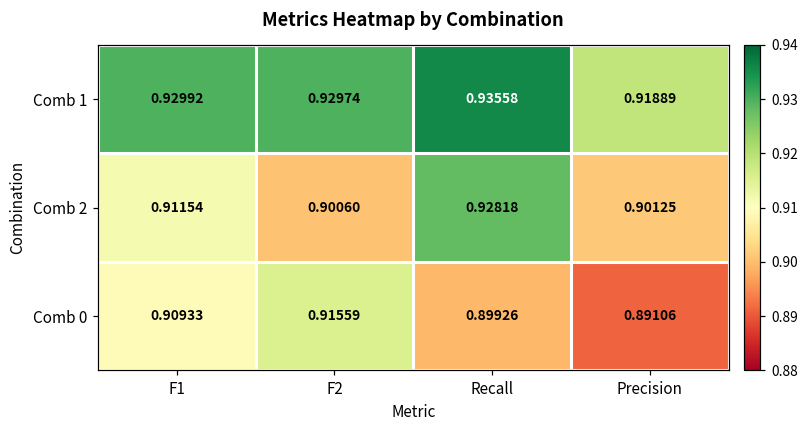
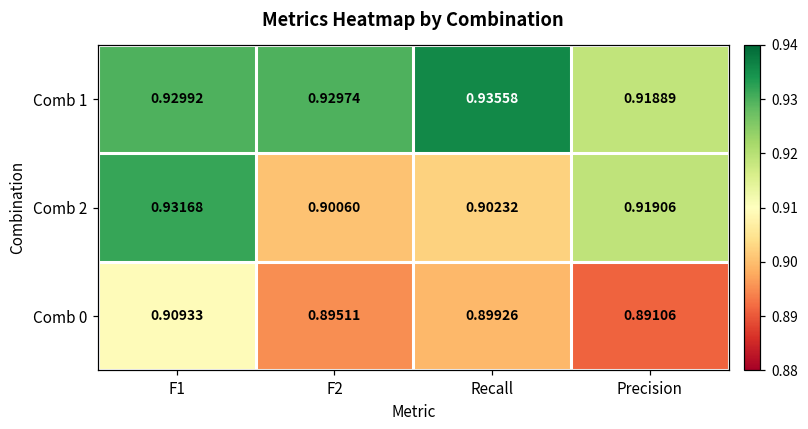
Comb 2, F1: 0.91154 -> 0.93168
Comb 2, Recall: 0.92818 -> 0.90232
Comb 2, Precision: 0.90125 -> 0.91906
Comb 0, F2: 0.91559 -> 0.89511
